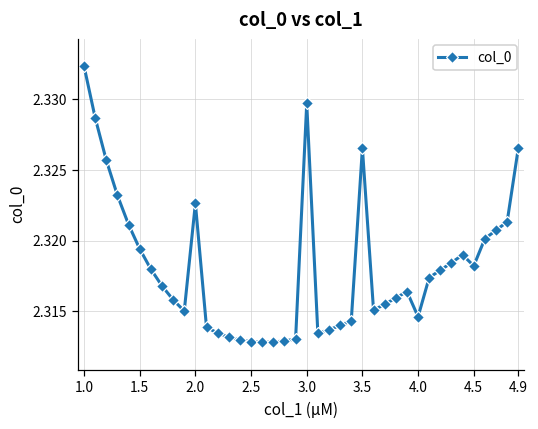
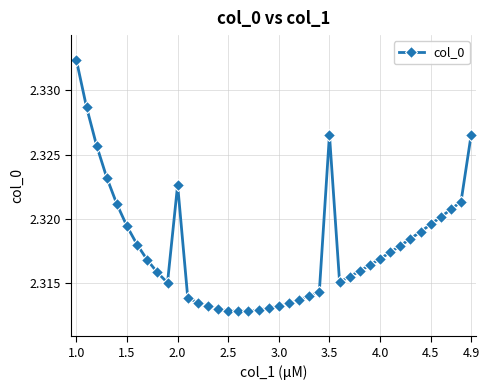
3.0: 2.3297 -> 2.3132
4.0: 2.3146 -> 2.3169
4.5: 2.3182 -> 2.3196
